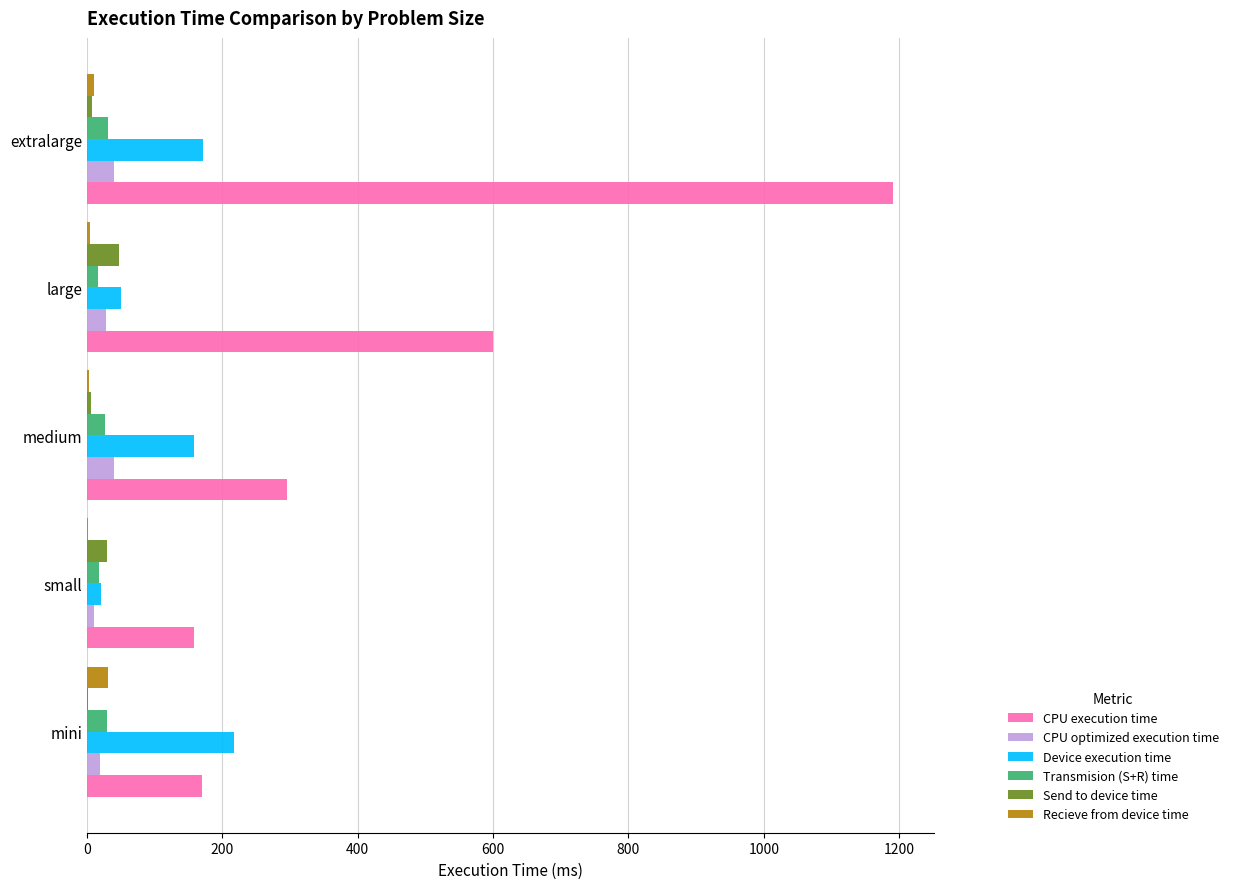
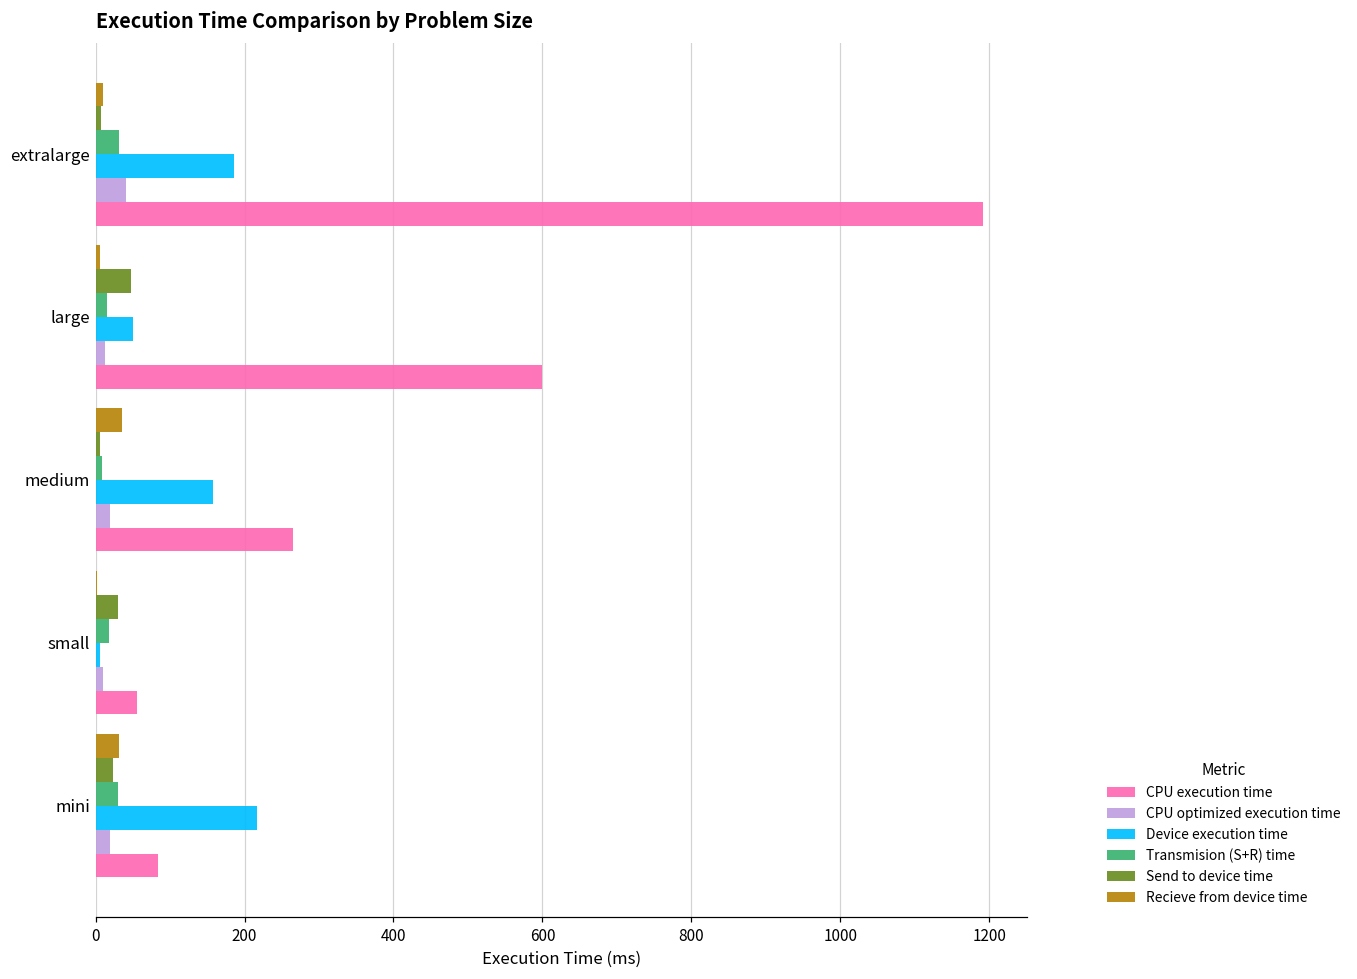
Device execution time, extralarge: 170 -> 190
CPU optimized execution time, large: 30 -> 10
Recieve from device time, medium: 0 -> 40
Transmision (S+R) time, medium: 30 -> 10
CPU optimized execution time, medium: 40 -> 20
CPU execution time, medium: 300 -> 270
Device execution time, small: 20 -> 10
CPU execution time, small: 160 -> 60
Send to device time, mini: 0 -> 20
CPU execution time, mini: 170 -> 80
